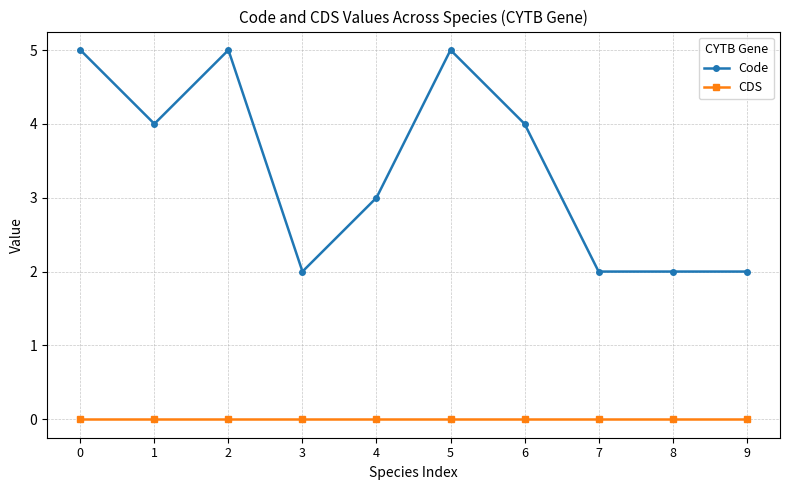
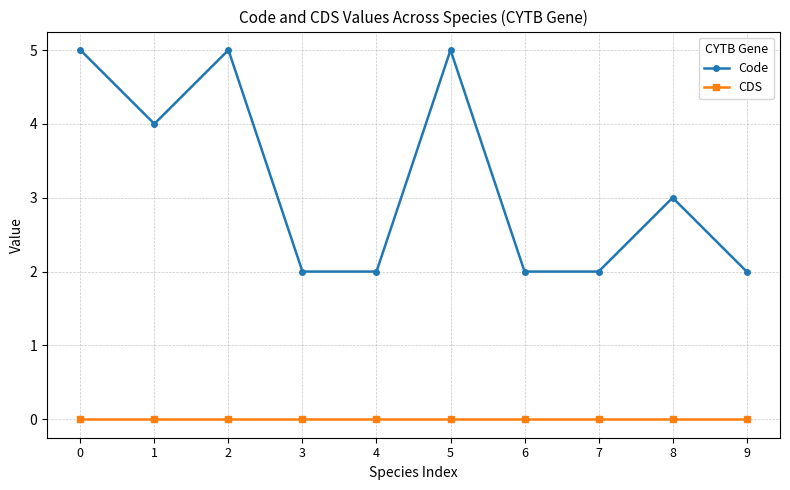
Code, 4: 3 -> 2
Code, 6: 4 -> 2
Code, 8: 2 -> 3
